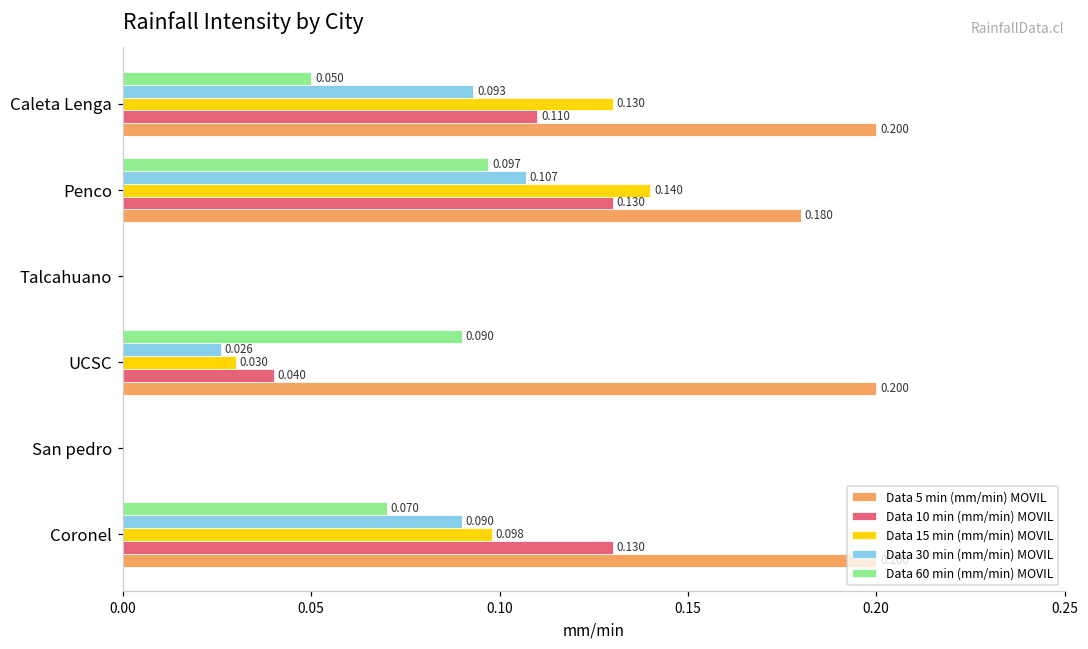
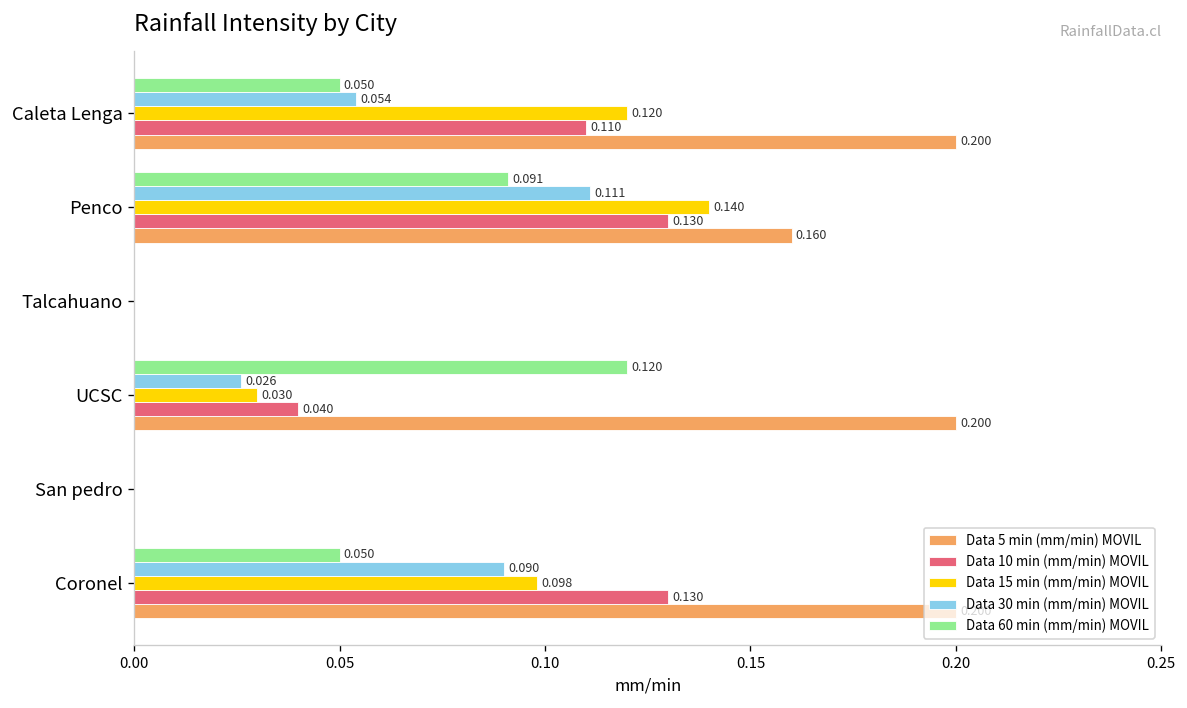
Data 30 min (mm/min) MOVIL, Caleta Lenga: 0.093 -> 0.054
Data 15 min (mm/min) MOVIL, Caleta Lenga: 0.130 -> 0.120
Data 60 min (mm/min) MOVIL, Penco: 0.097 -> 0.091
Data 30 min (mm/min) MOVIL, Penco: 0.107 -> 0.111
Data 5 min (mm/min) MOVIL, Penco: 0.180 -> 0.160
Data 60 min (mm/min) MOVIL, UCSC: 0.090 -> 0.120
Data 60 min (mm/min) MOVIL, Coronel: 0.070 -> 0.050
